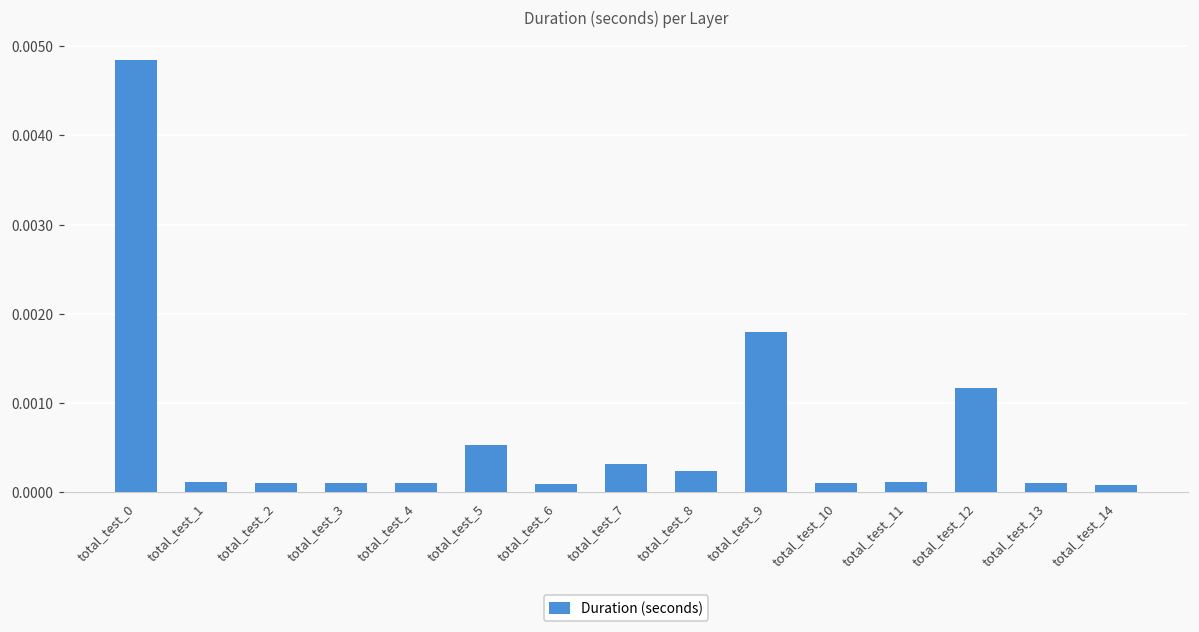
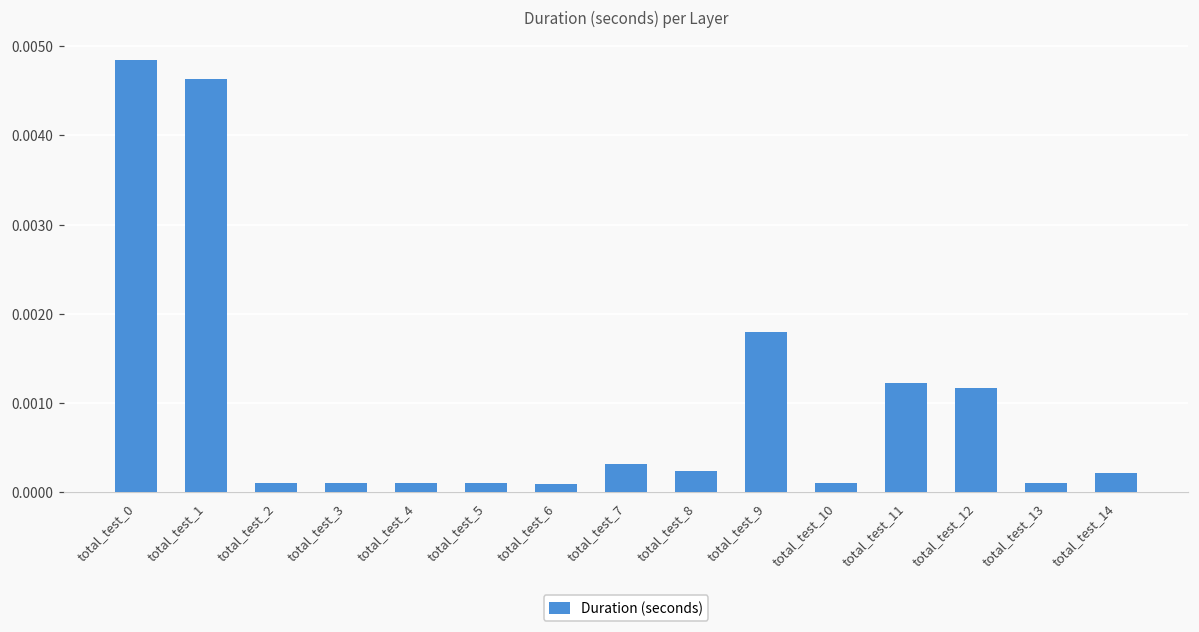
total_test_1: 0.0001 -> 0.0046
total_test_5: 0.0005 -> 0.0001
total_test_11: 0.0001 -> 0.0012
total_test_14: 0.0001 -> 0.0002
